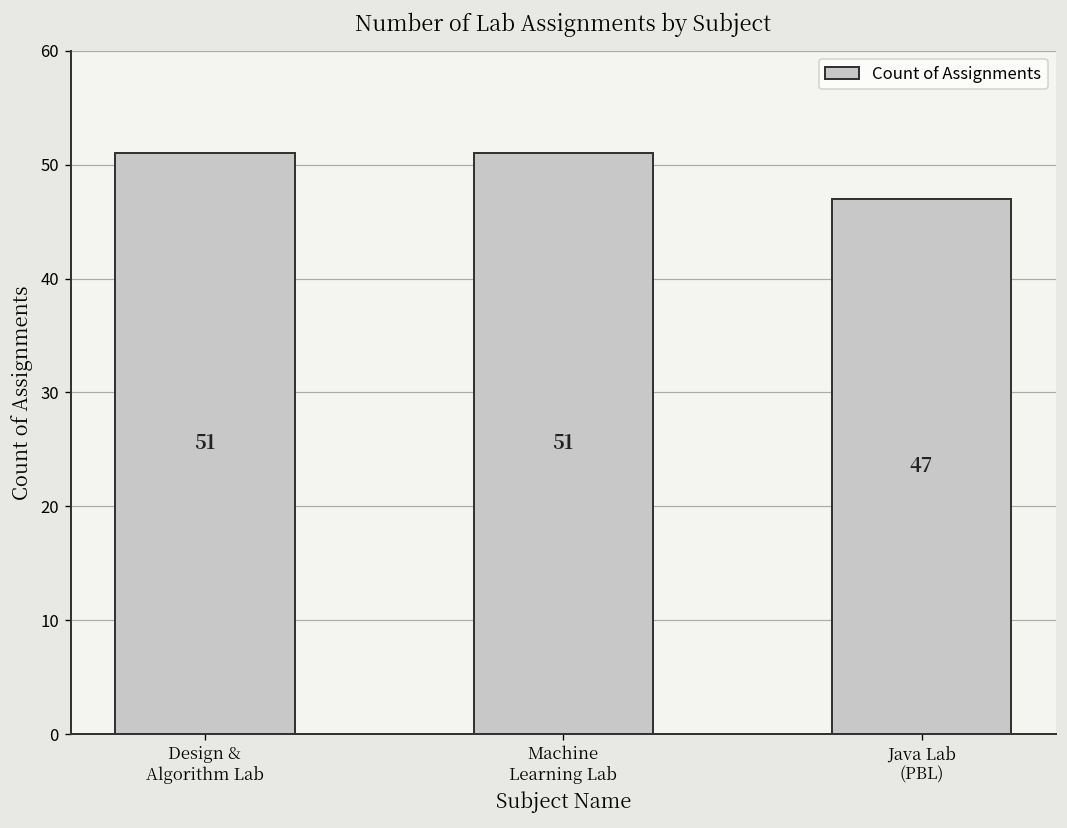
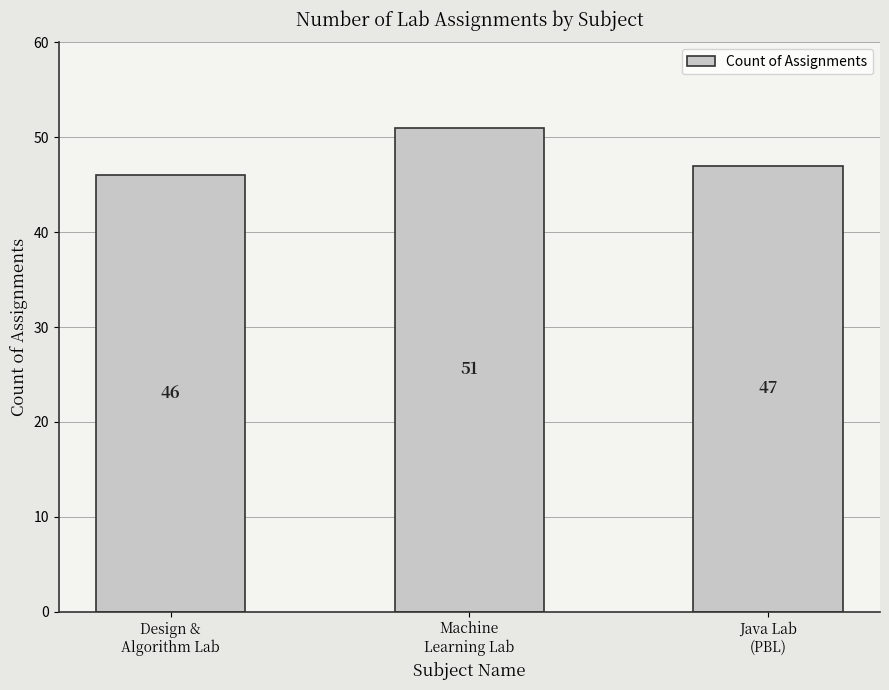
Design & Algorithm Lab: 51 -> 46
